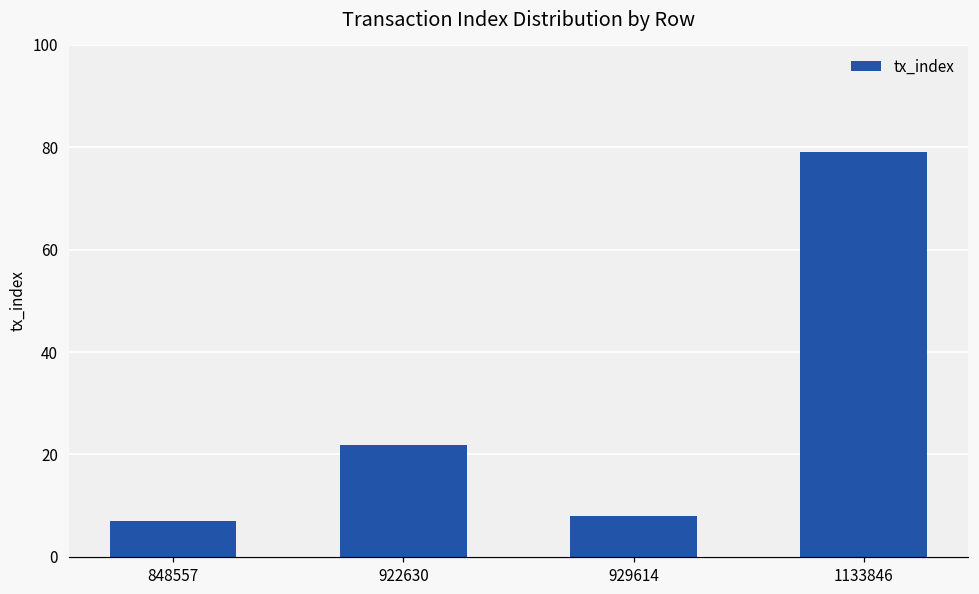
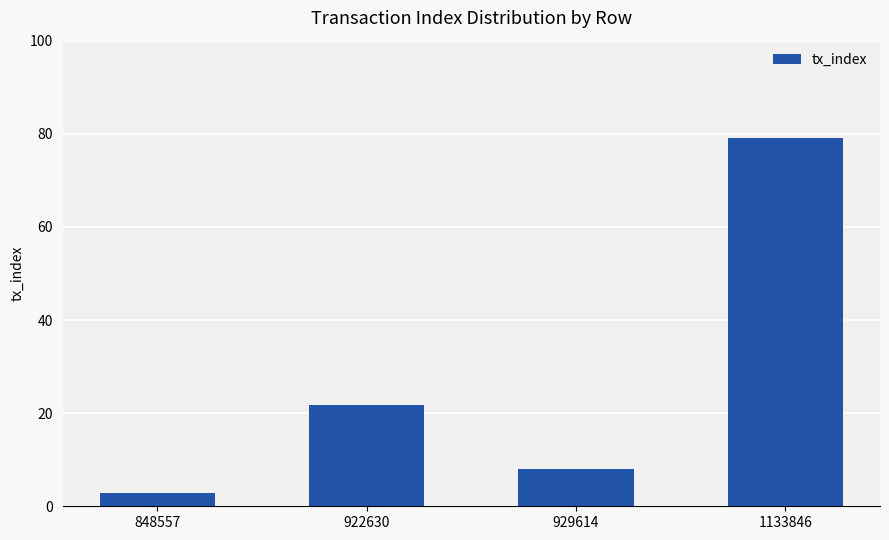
848557: 7 -> 3
